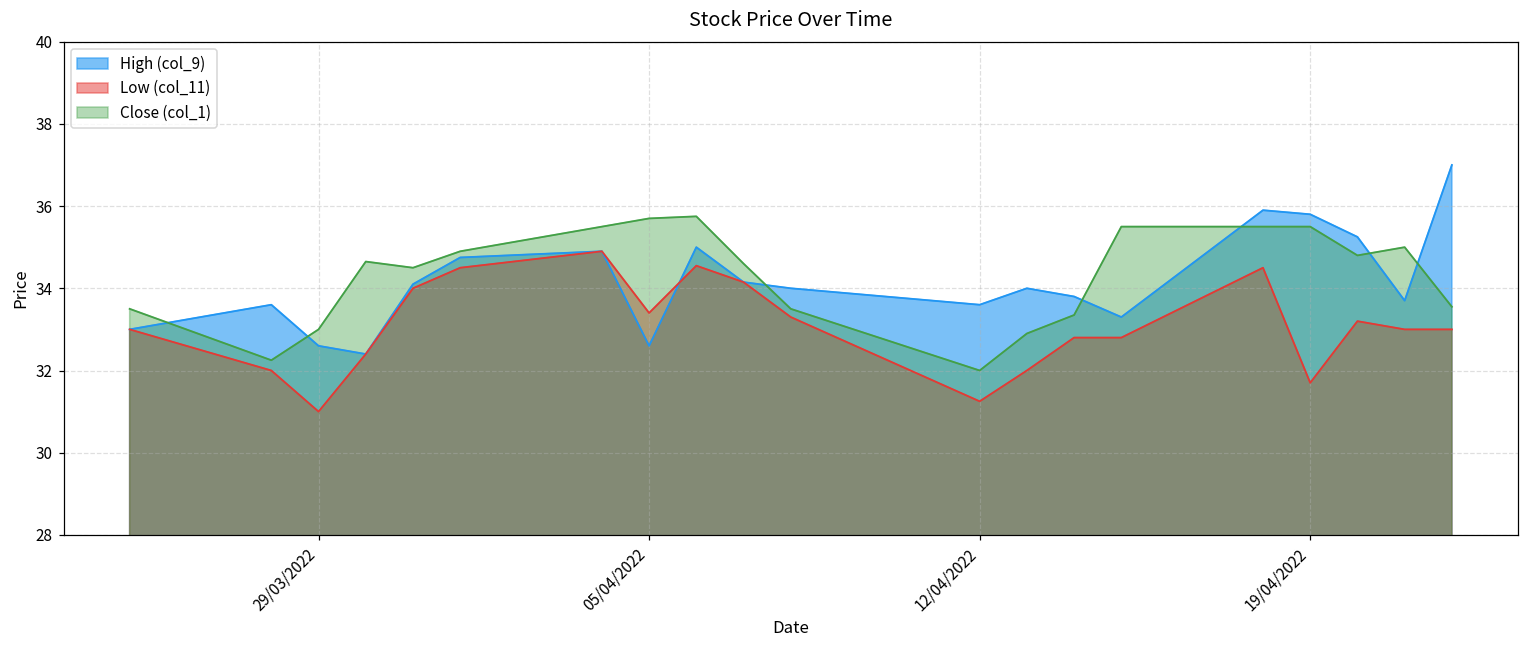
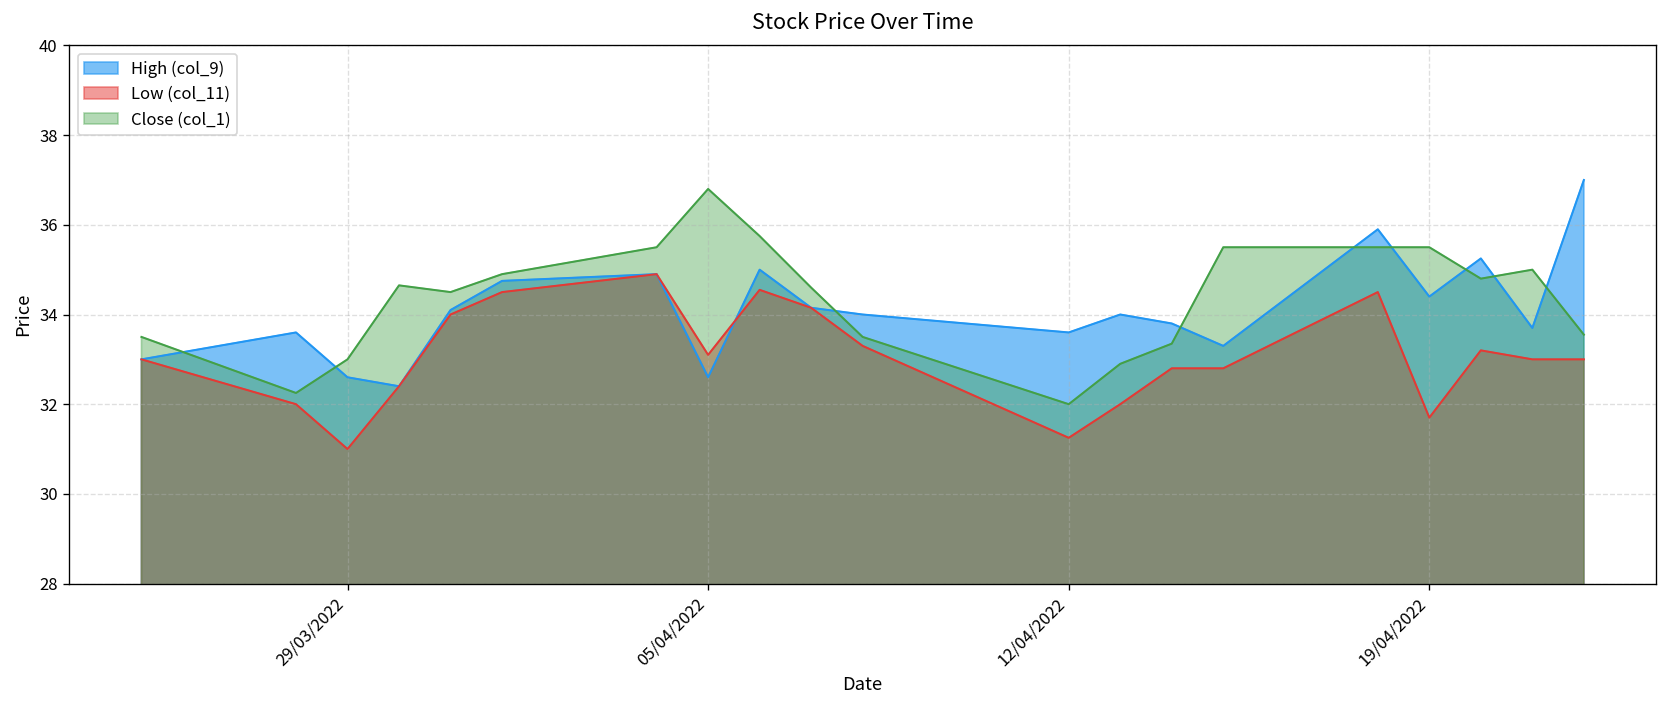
Low (col_11), 05/04/2022: 33.4 -> 33.1
Close (col_1), 05/04/2022: 35.7 -> 36.8
High (col_9), 19/04/2022: 35.8 -> 34.4
